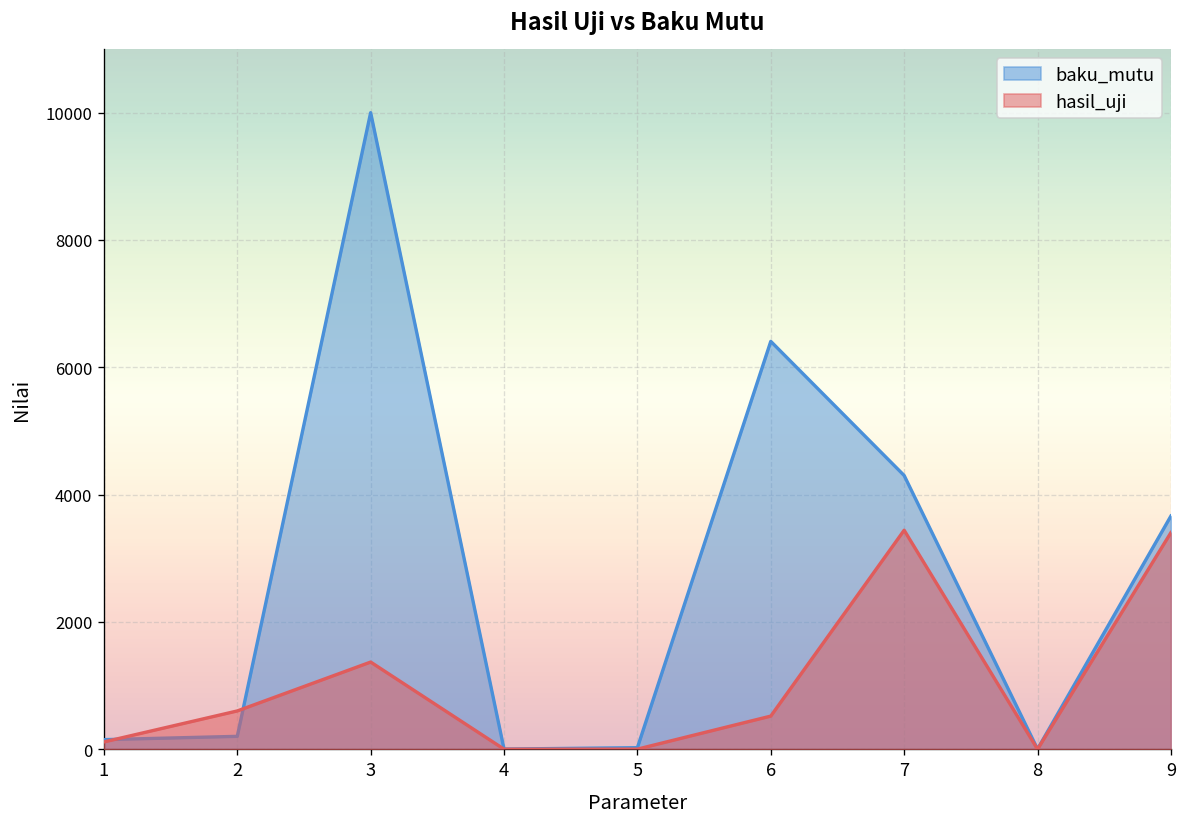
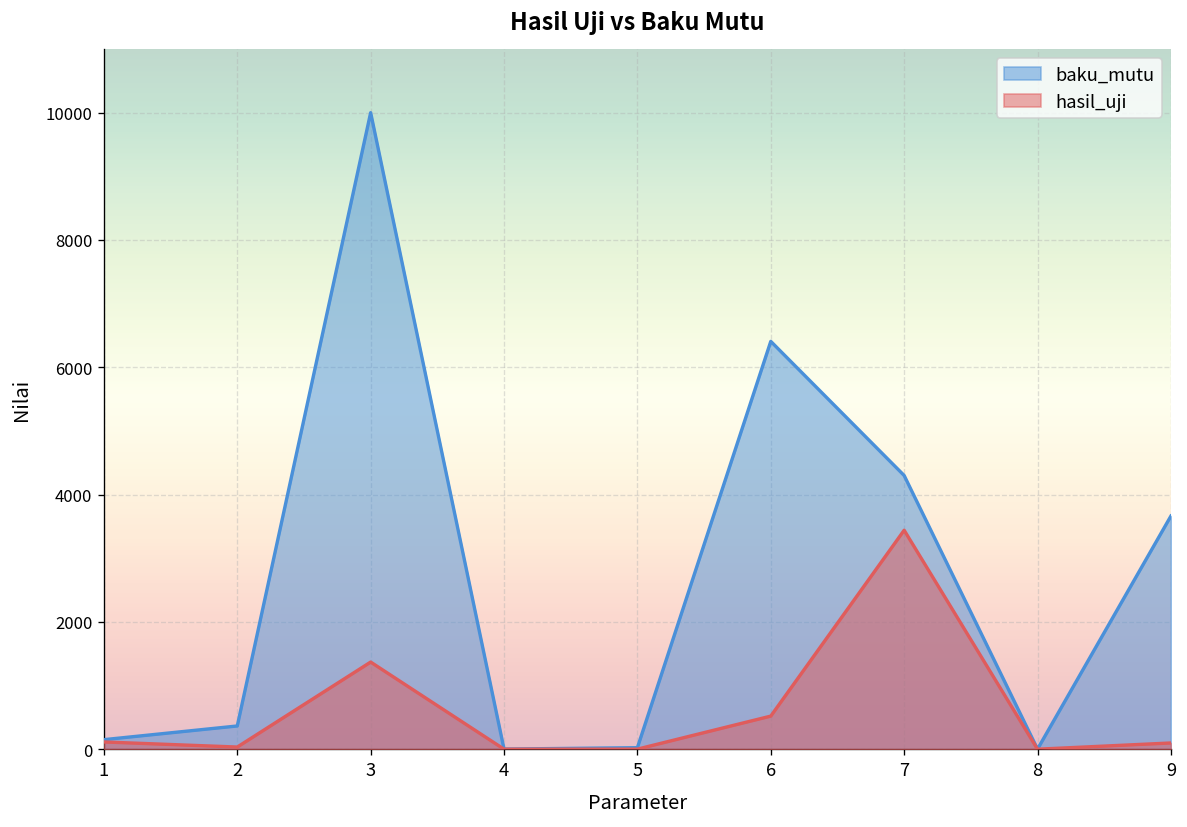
baku_mutu, 2: 200 -> 400
hasil_uji, 2: 600 -> 0
hasil_uji, 9: 3400 -> 100
